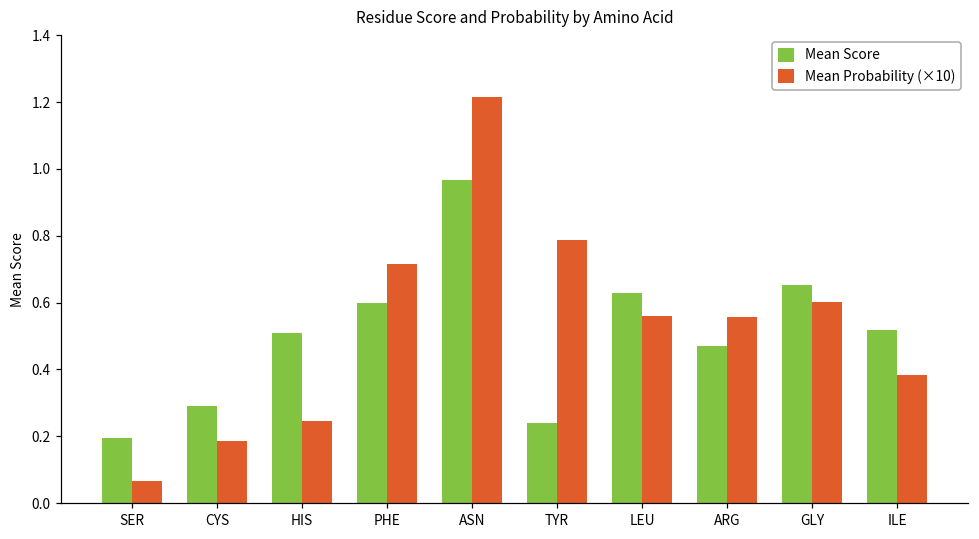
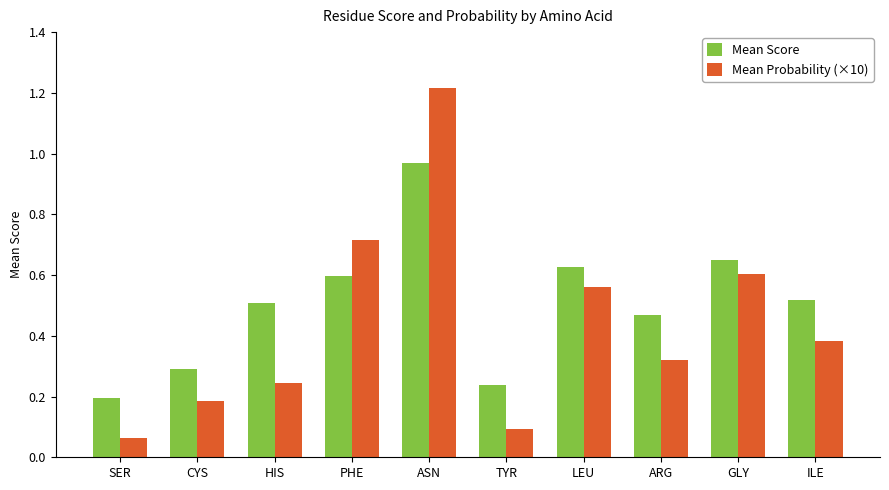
Mean Probability (×10), TYR: 0.79 -> 0.09
Mean Probability (×10), ARG: 0.56 -> 0.32
